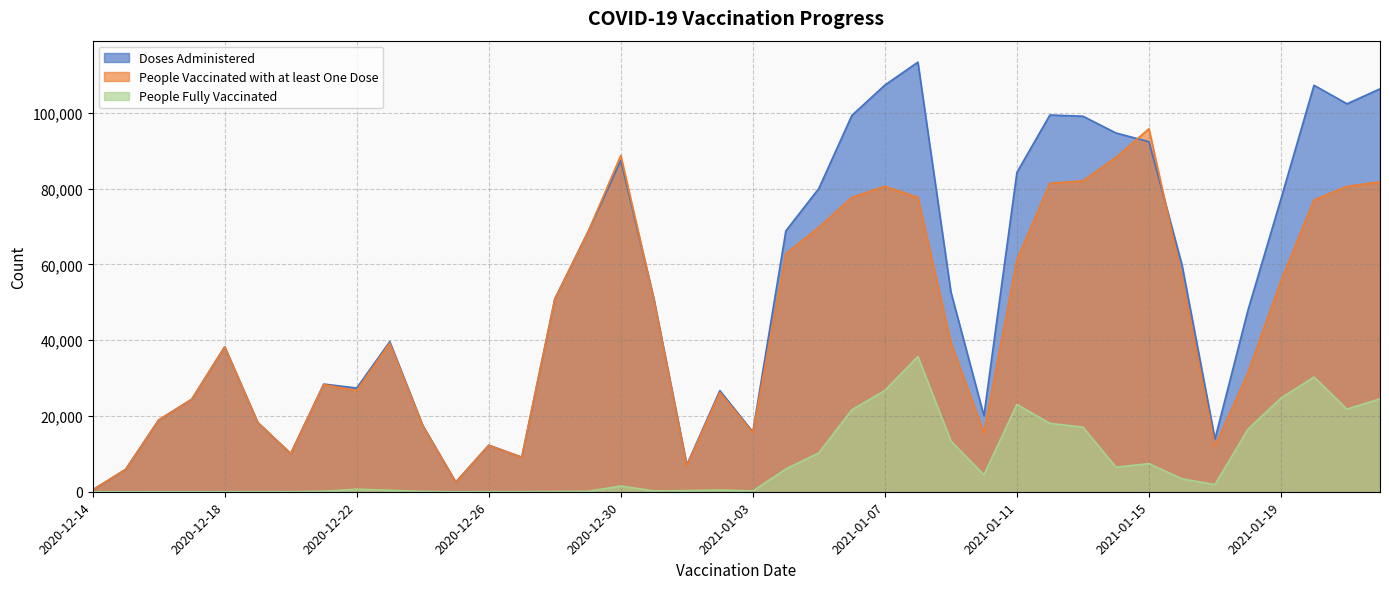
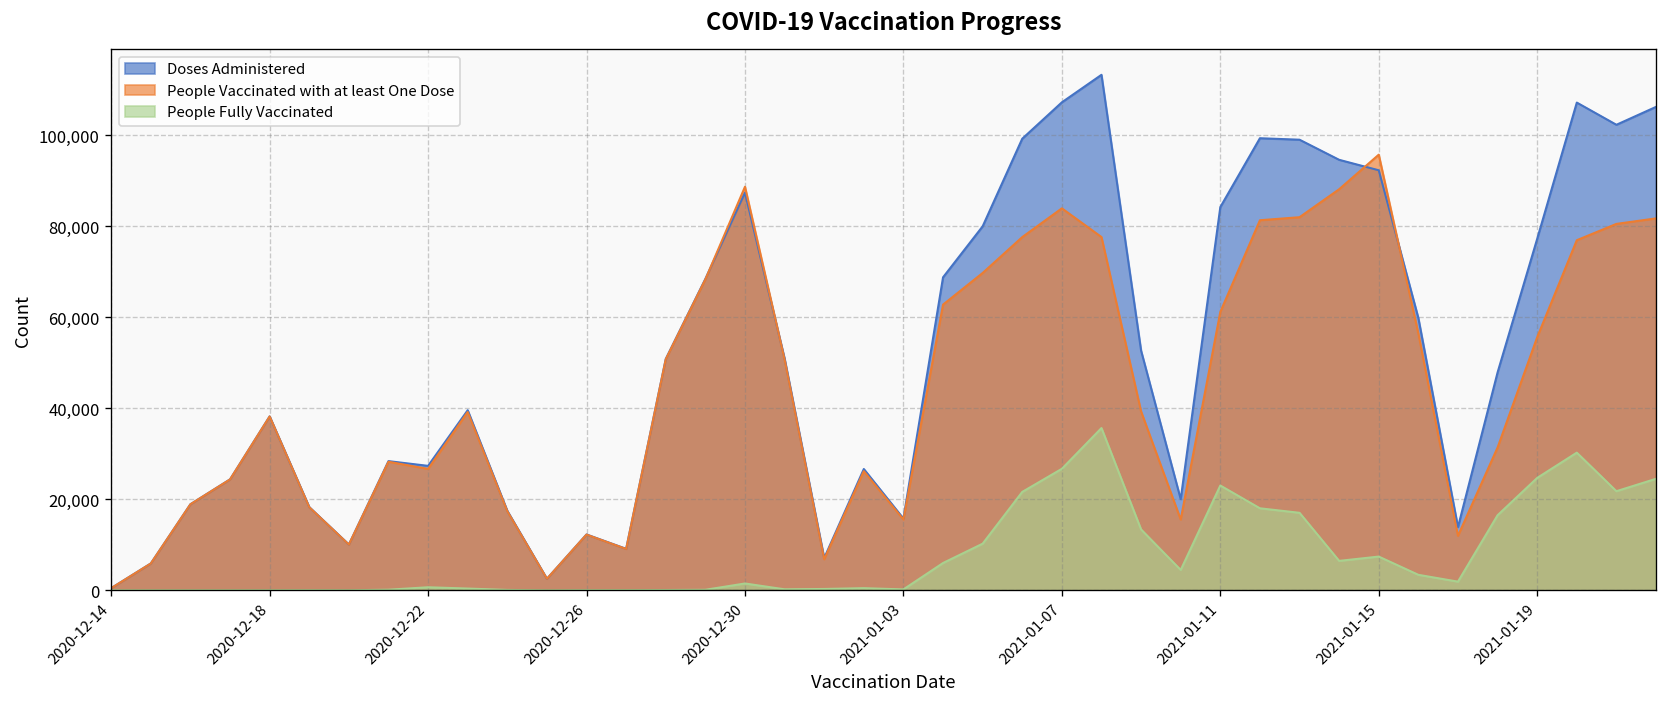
People Vaccinated with at least One Dose, 2021-01-07: 81,000 -> 84,000
